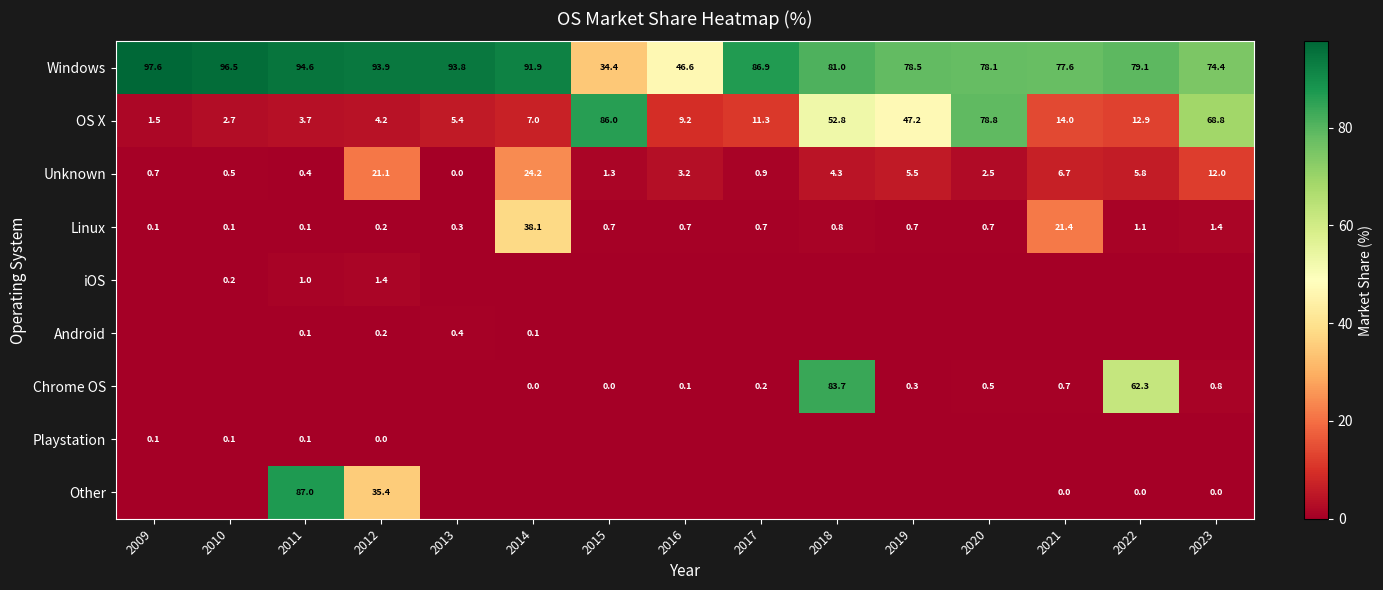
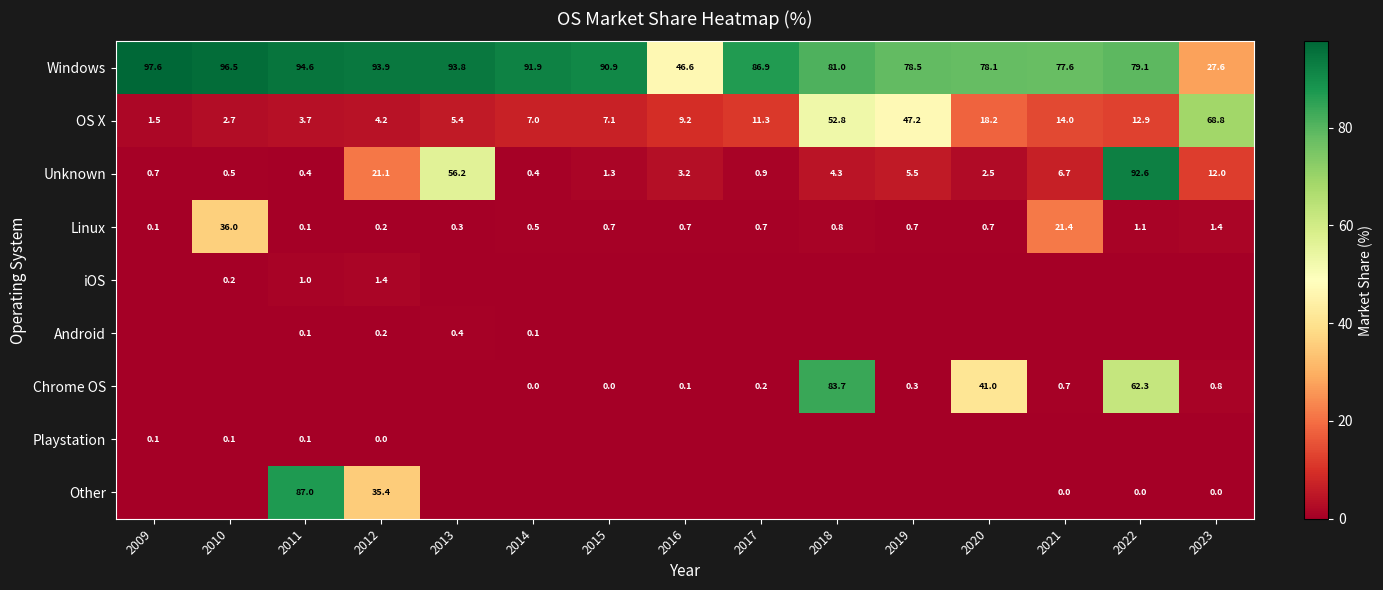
Windows, 2015: 34.4 -> 90.9
Windows, 2023: 74.4 -> 27.6
OS X, 2015: 86.0 -> 7.1
OS X, 2020: 78.8 -> 18.2
Unknown, 2013: 0.0 -> 56.2
Unknown, 2014: 24.2 -> 0.4
Unknown, 2022: 5.8 -> 92.6
Linux, 2010: 0.1 -> 36.0
Linux, 2014: 38.1 -> 0.5
Chrome OS, 2020: 0.5 -> 41.0
